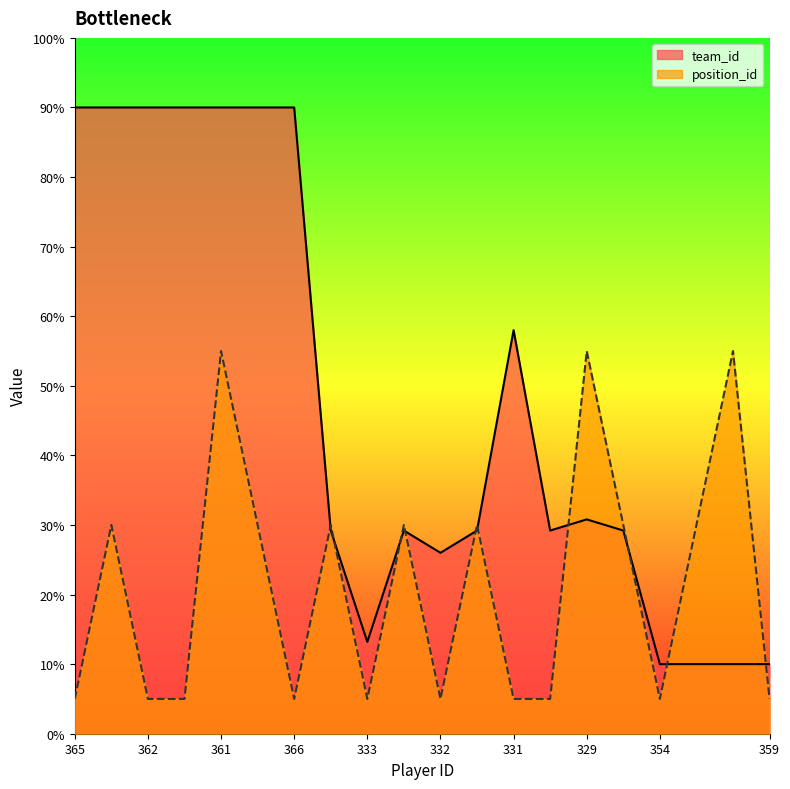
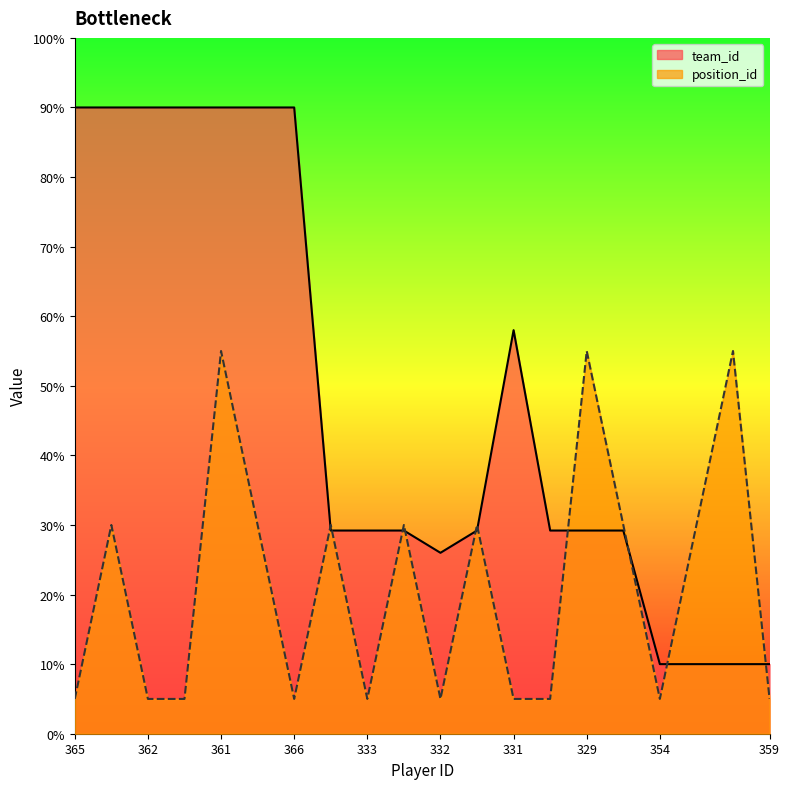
team_id, 333: 13% -> 29%
team_id, 329: 31% -> 29%
